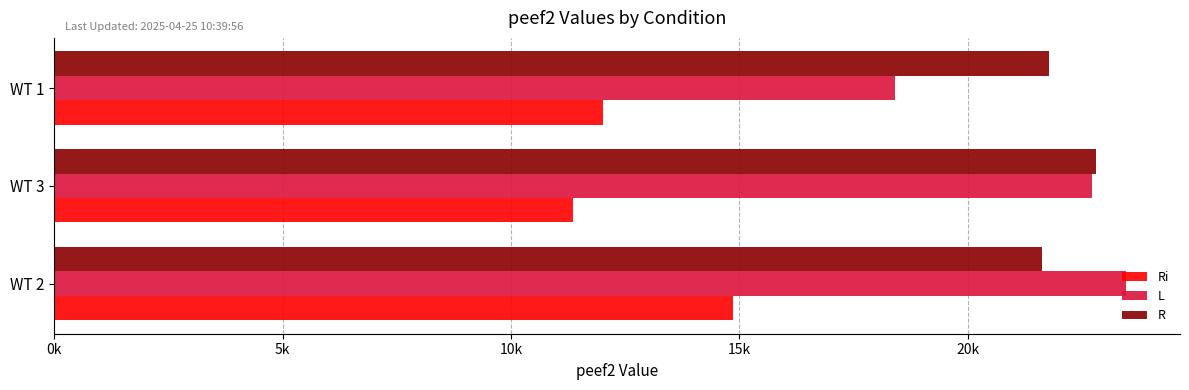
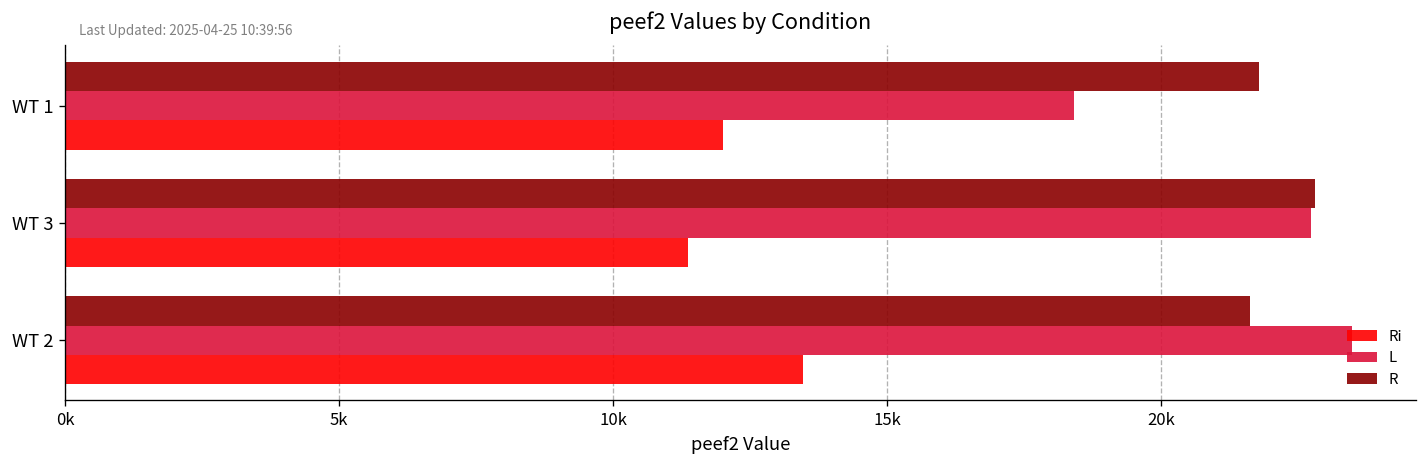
Ri, WT 2: 14900 -> 13500
